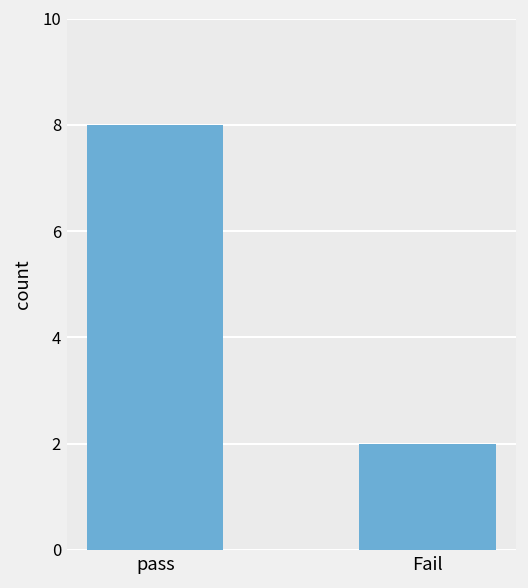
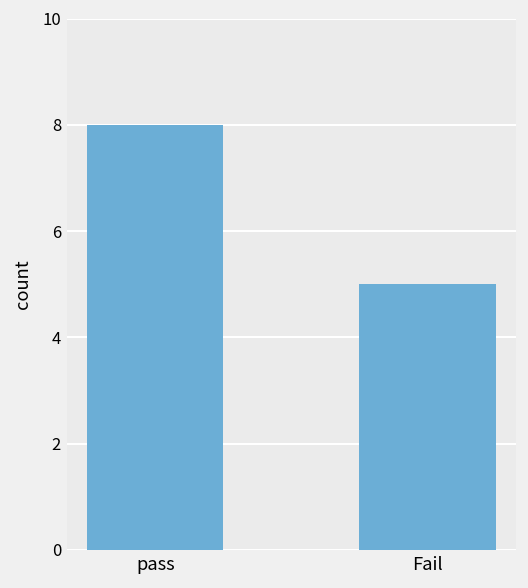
Fail: 2 -> 5
